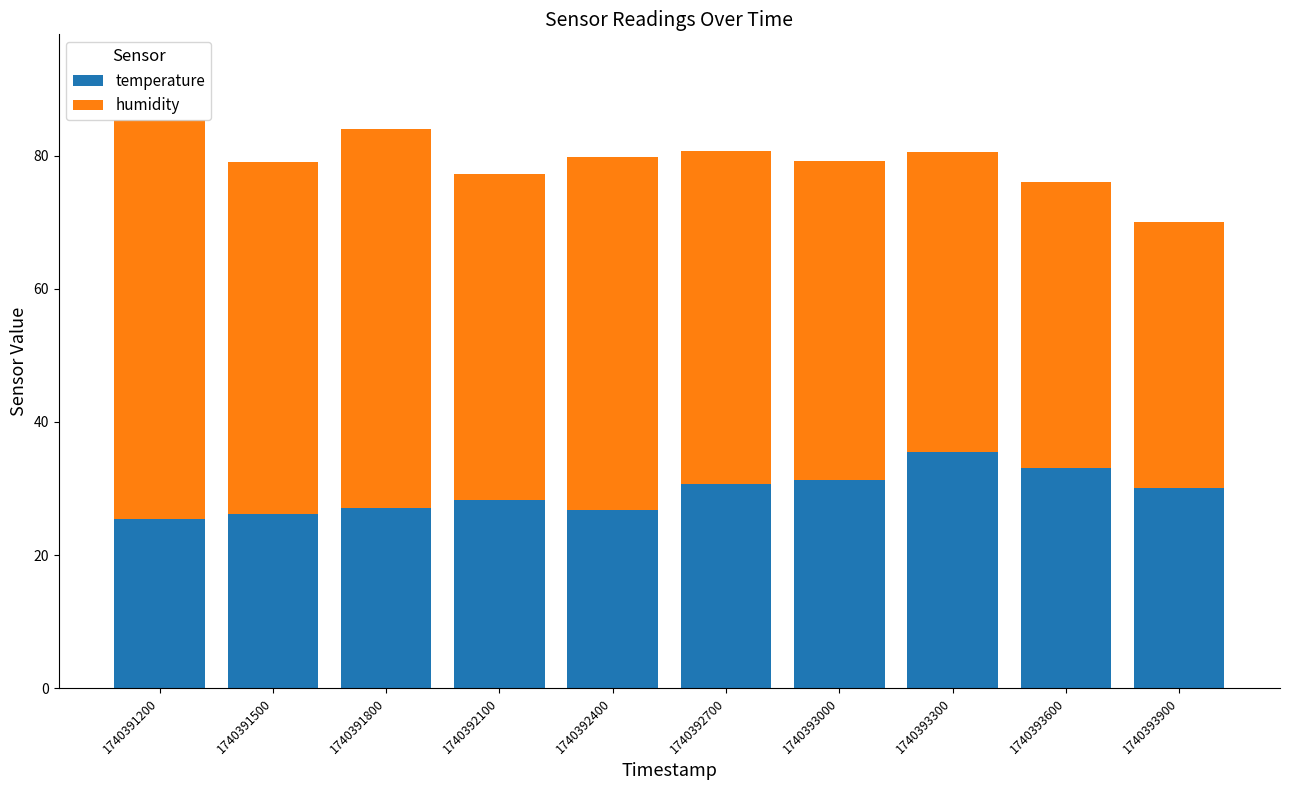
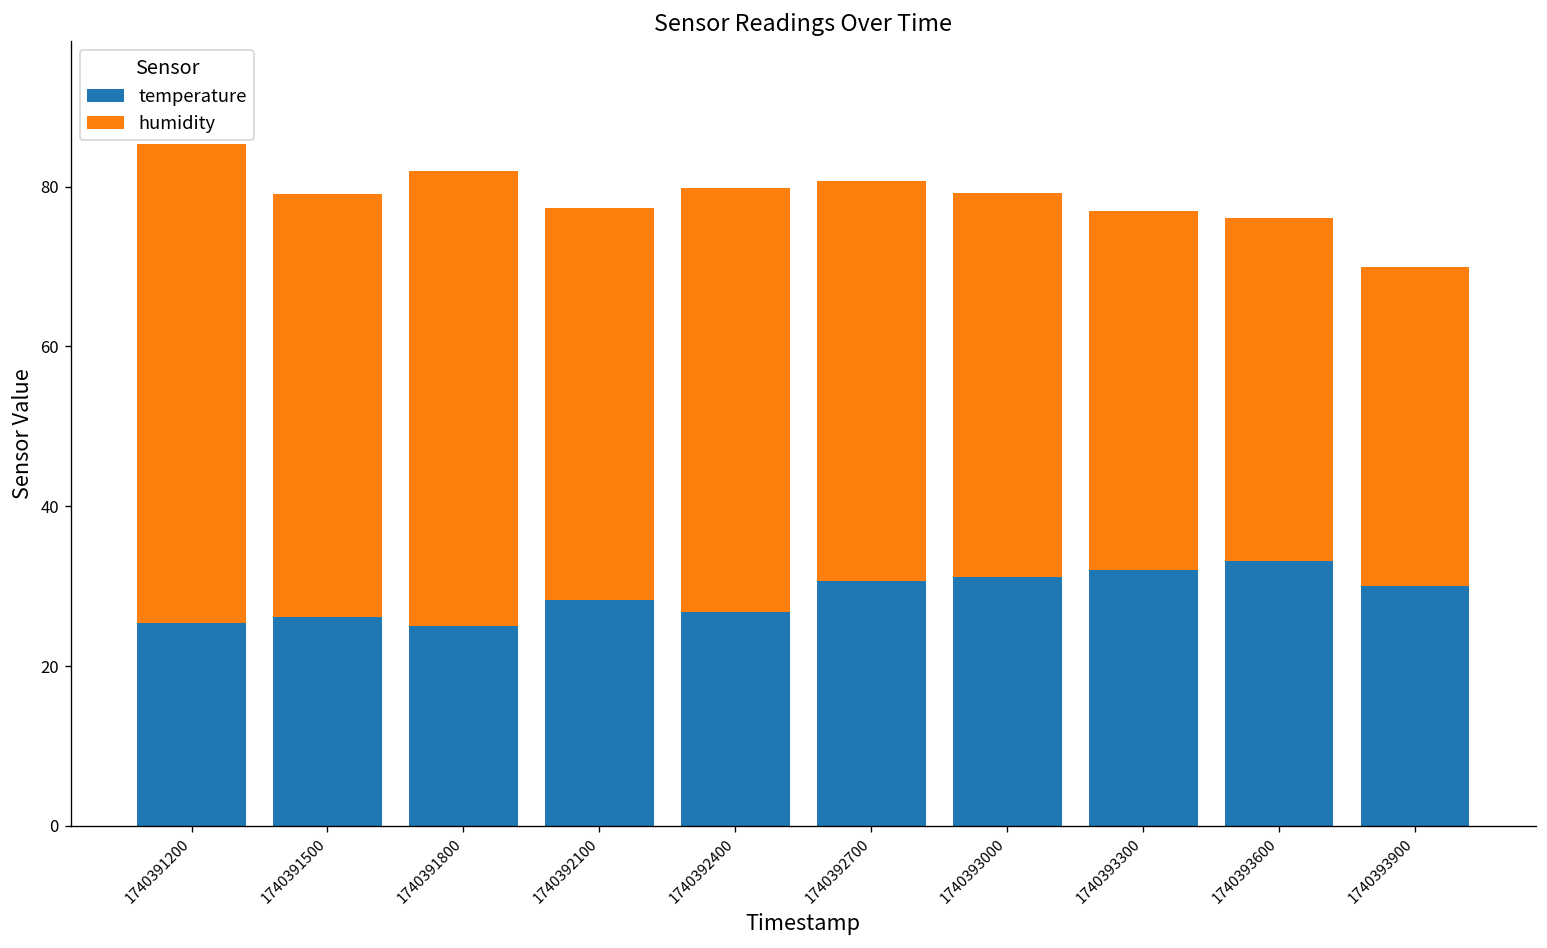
temperature, 1740391800: 27 -> 25
temperature, 1740393300: 36 -> 32
